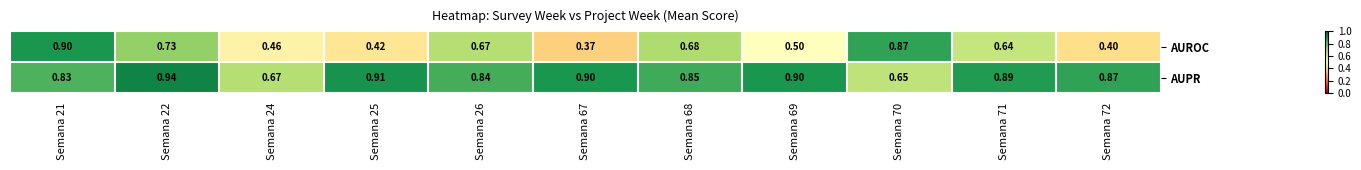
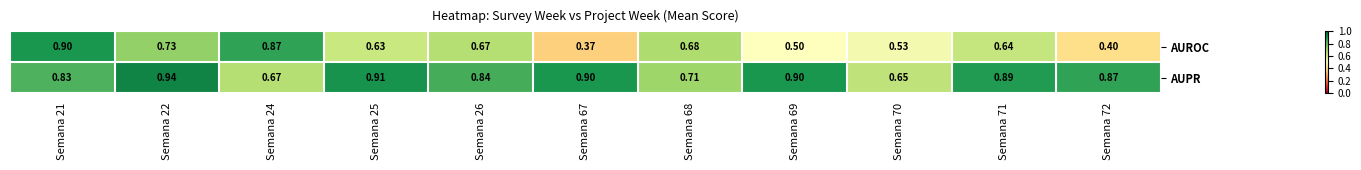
AUROC, Semana 24: 0.46 -> 0.87
AUROC, Semana 25: 0.42 -> 0.63
AUROC, Semana 70: 0.87 -> 0.53
AUPR, Semana 68: 0.85 -> 0.71
